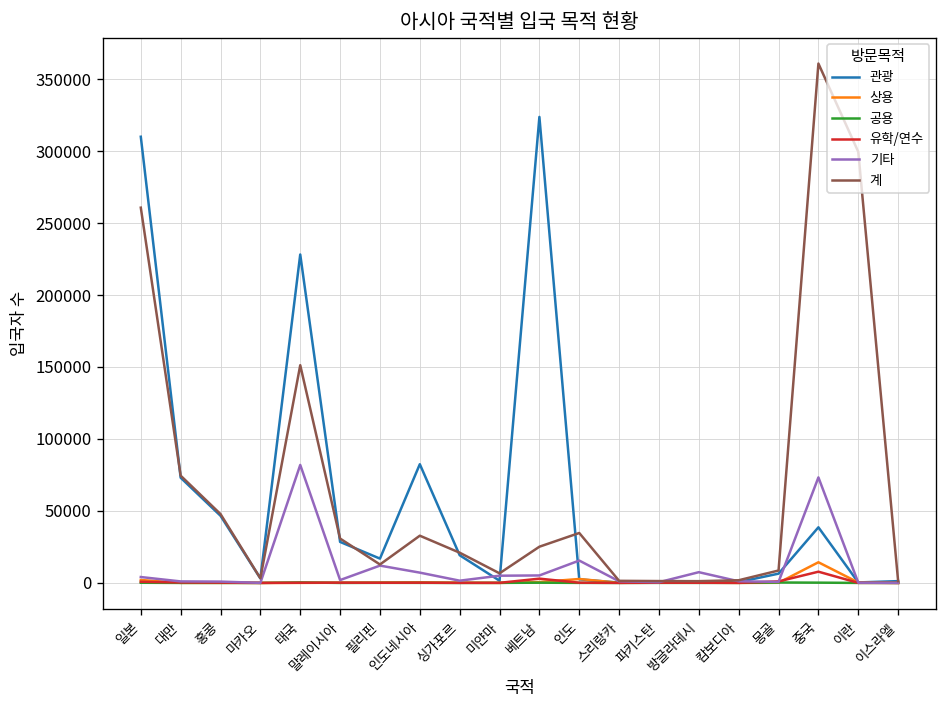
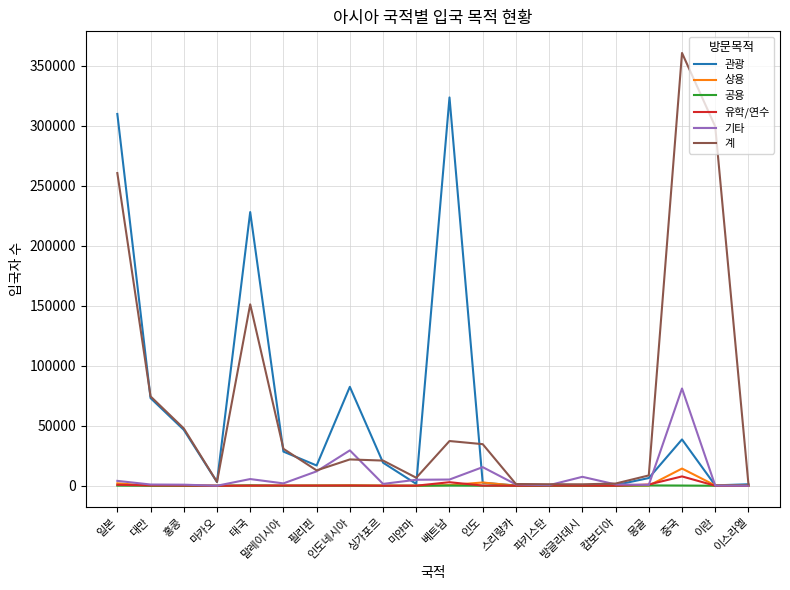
기타, 태국: 82000 -> 6000
기타, 인도네시아: 7000 -> 30000
계, 인도네시아: 33000 -> 22000
계, 베트남: 25000 -> 37000
기타, 중국: 73000 -> 81000
